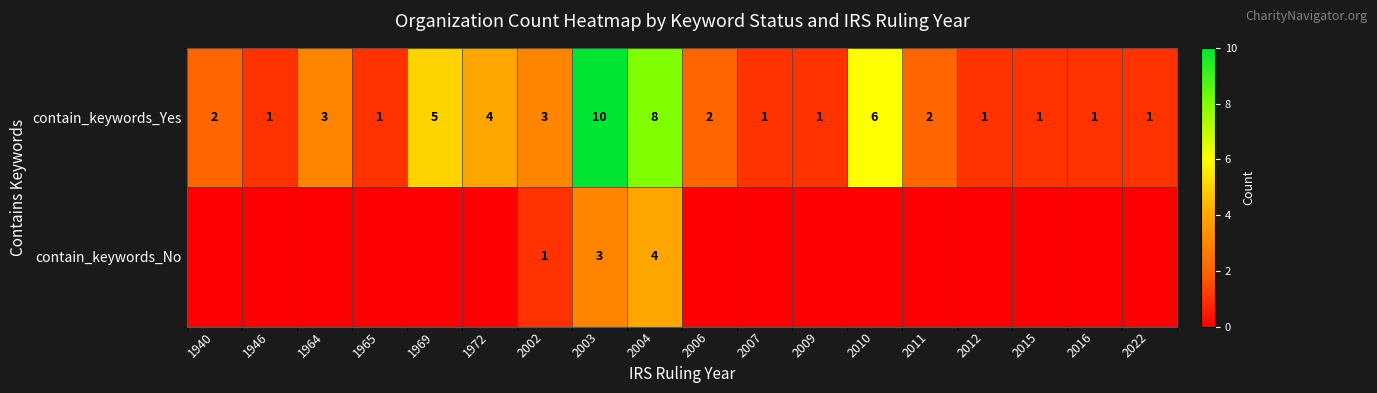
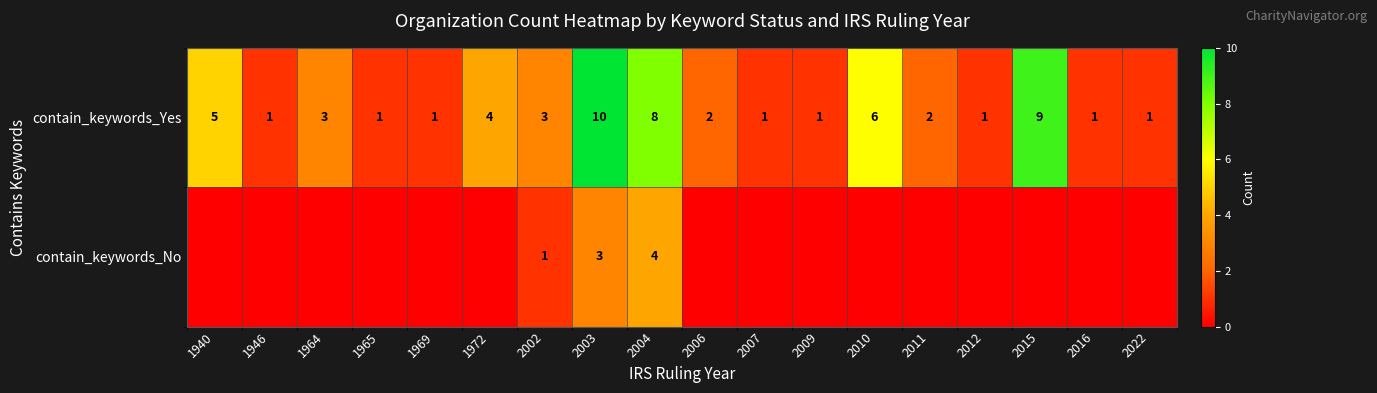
contain_keywords_Yes, 1940: 2 -> 5
contain_keywords_Yes, 1969: 5 -> 1
contain_keywords_Yes, 2015: 1 -> 9
